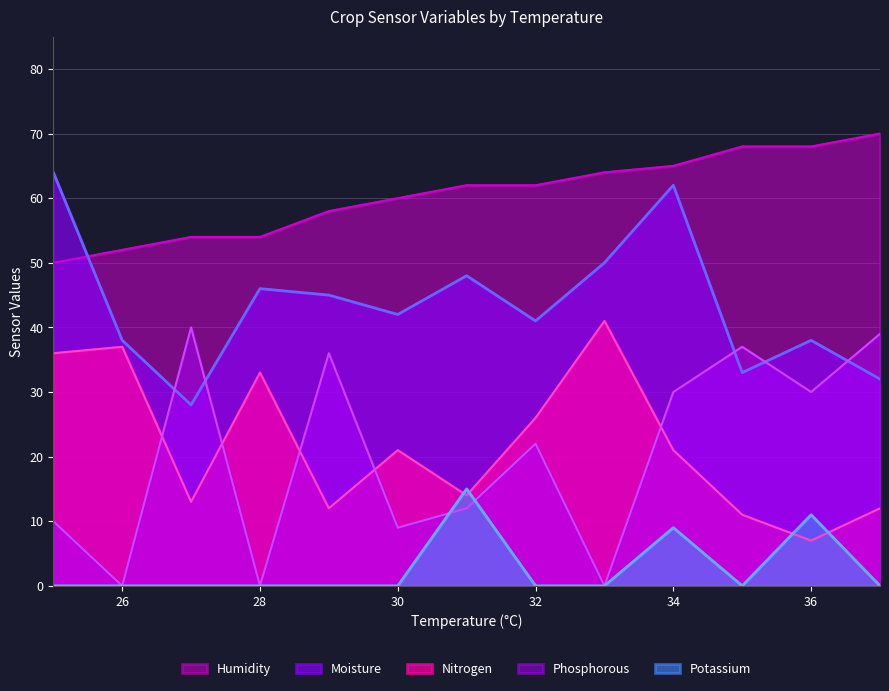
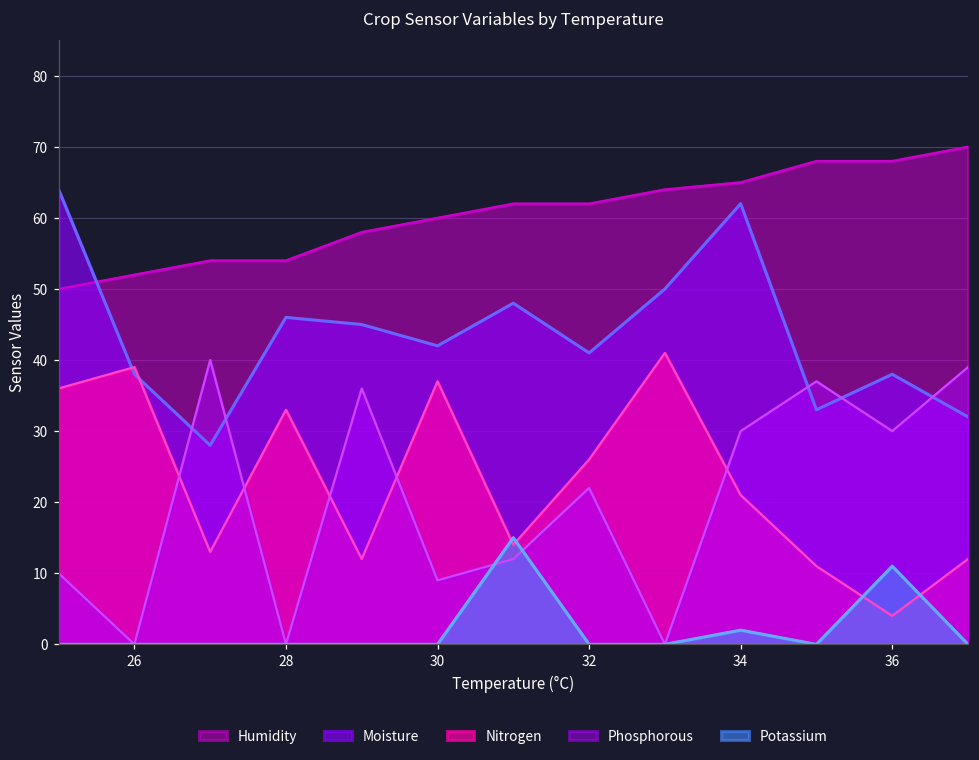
Nitrogen, 26: 37 -> 39
Nitrogen, 30: 21 -> 37
Potassium, 34: 9 -> 2
Nitrogen, 36: 7 -> 4
